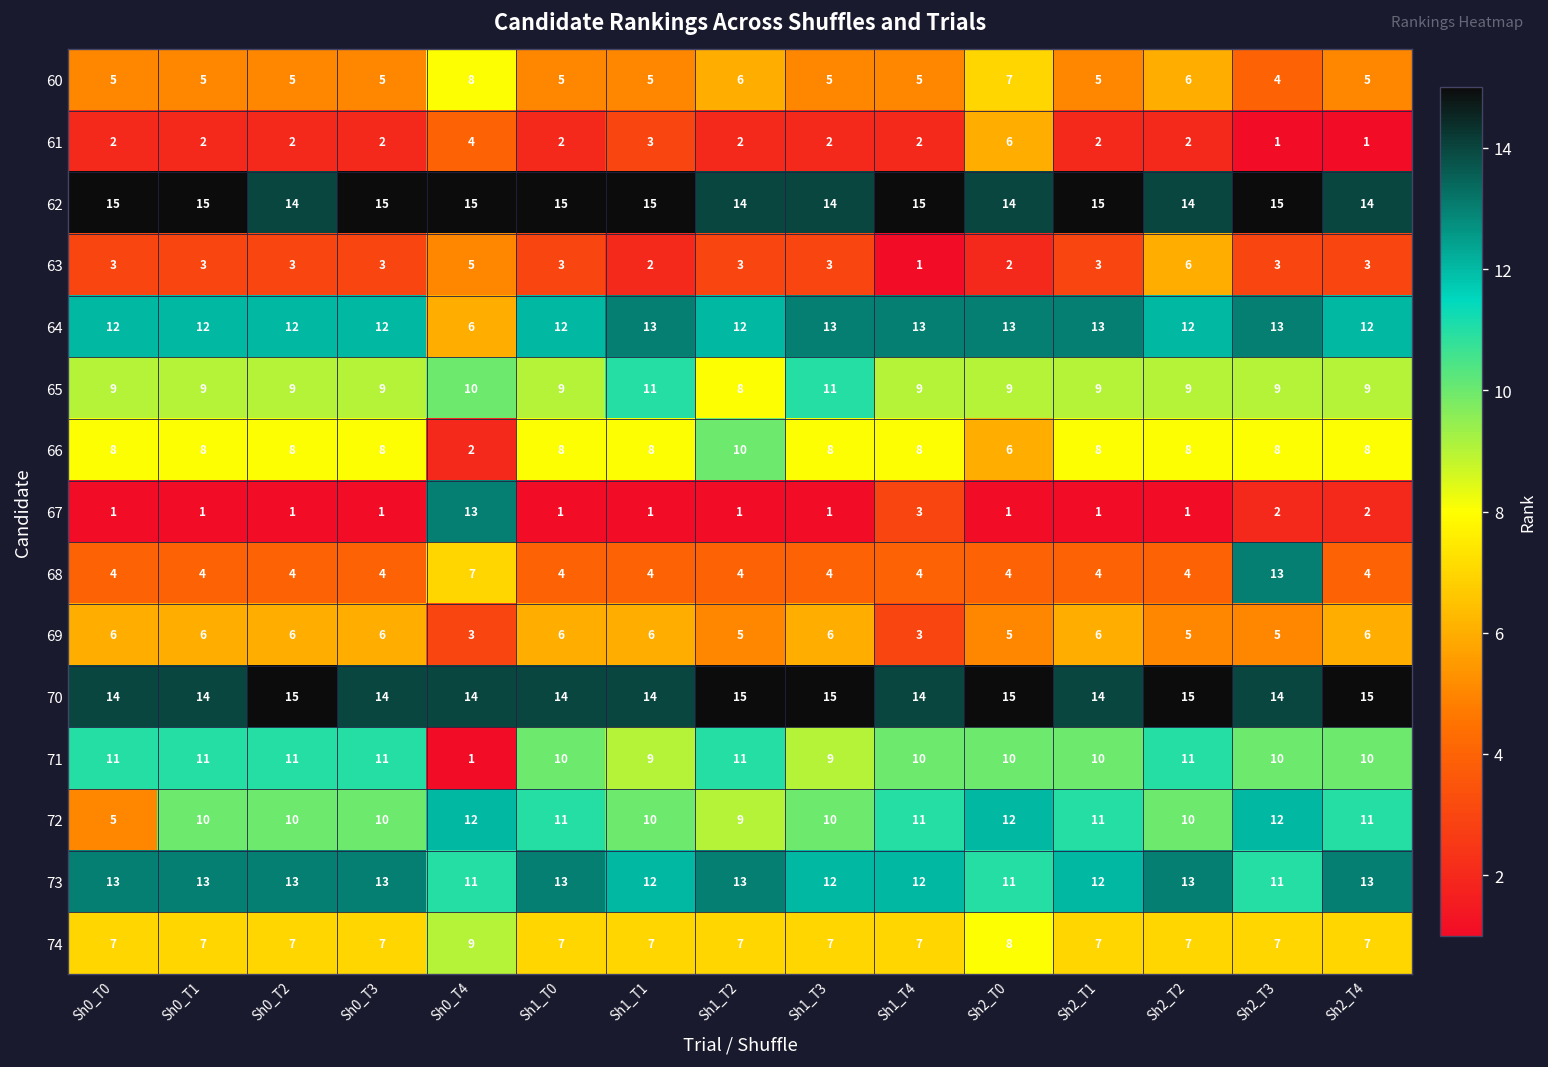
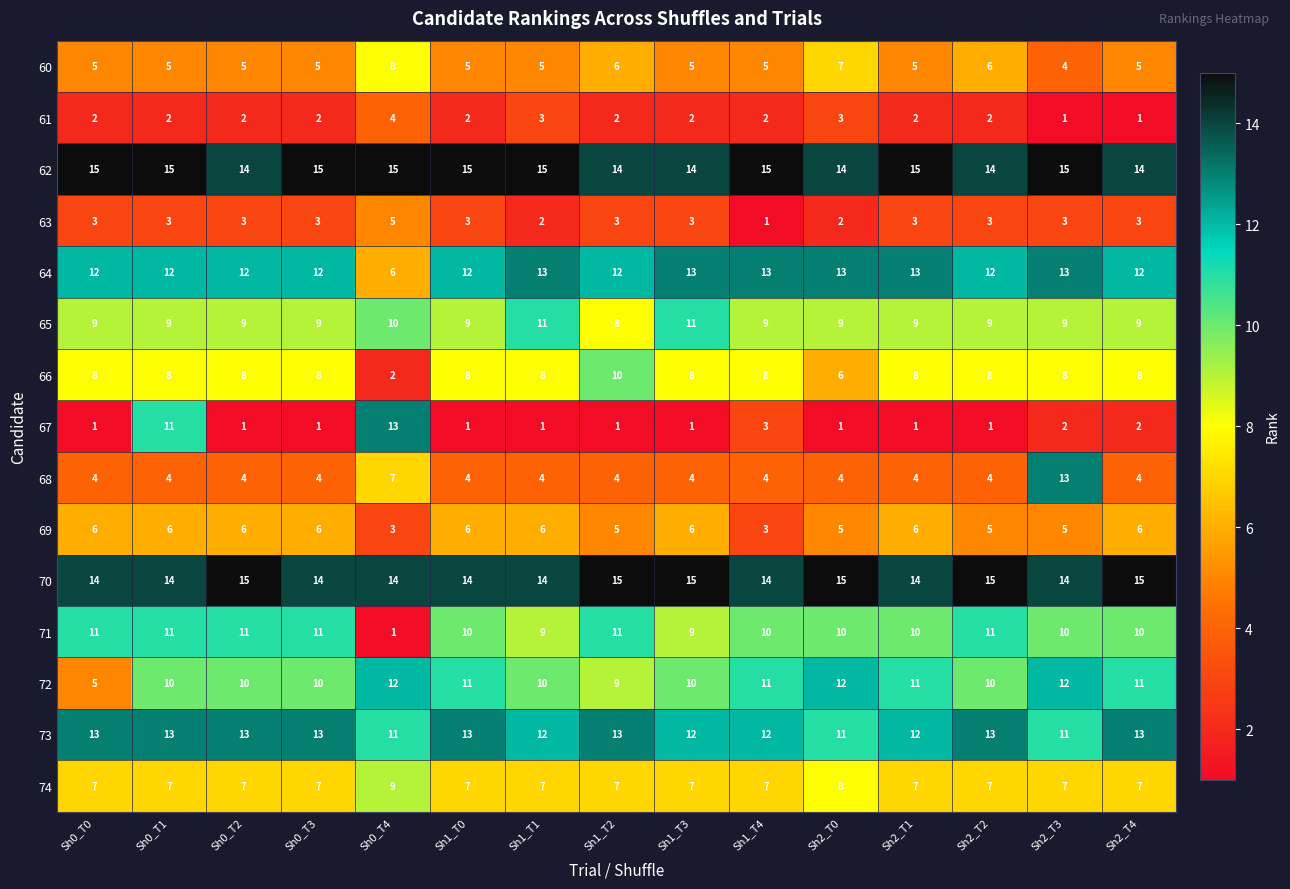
61, Sh2_T0: 6 -> 3
63, Sh2_T2: 6 -> 3
67, Sh0_T1: 1 -> 11
